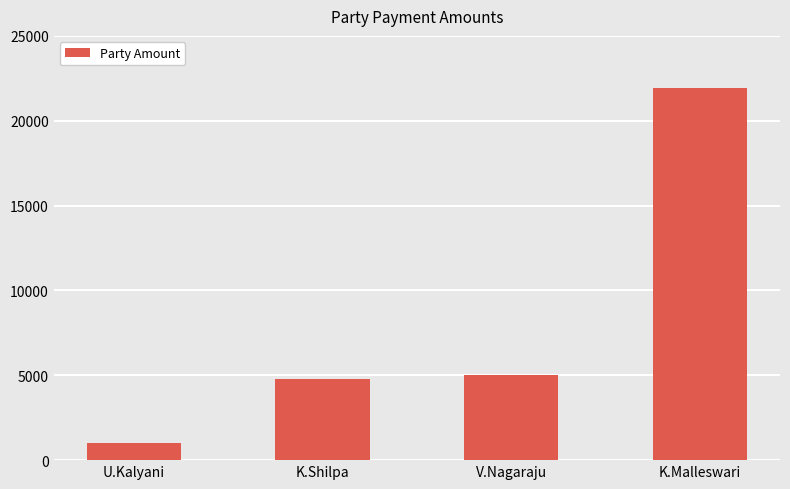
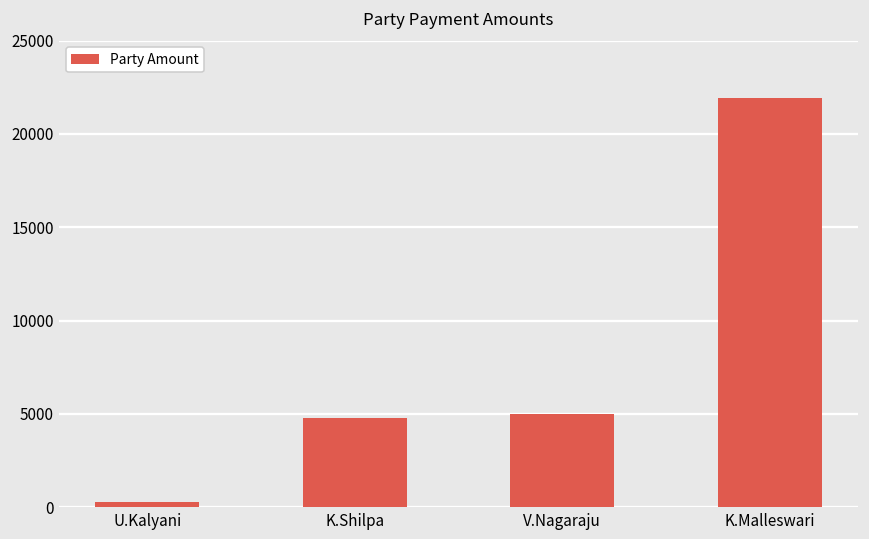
U.Kalyani: 1000 -> 300
